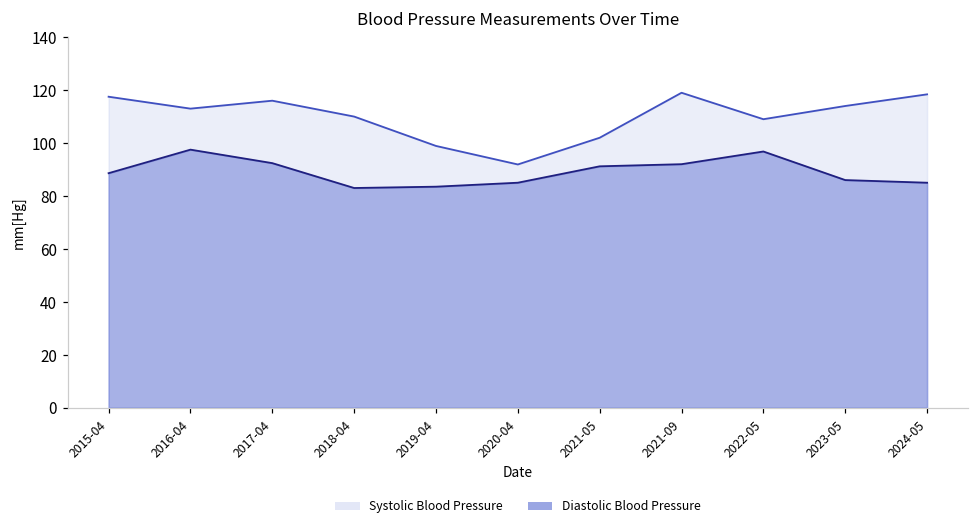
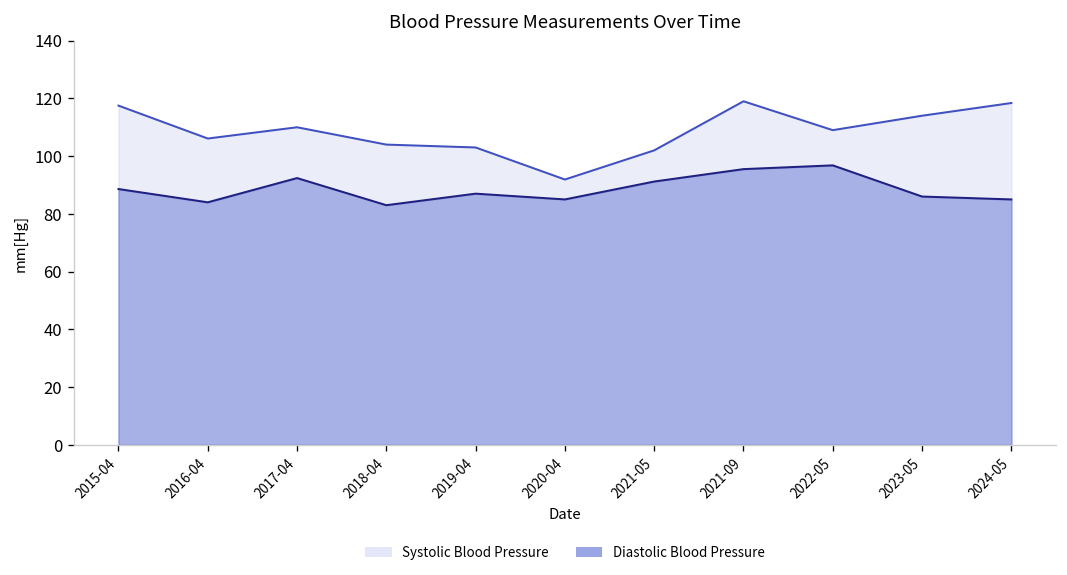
Systolic Blood Pressure, 2016-04: 113 -> 106
Diastolic Blood Pressure, 2016-04: 98 -> 84
Systolic Blood Pressure, 2017-04: 116 -> 110
Systolic Blood Pressure, 2018-04: 110 -> 104
Systolic Blood Pressure, 2019-04: 99 -> 103
Diastolic Blood Pressure, 2019-04: 84 -> 87
Diastolic Blood Pressure, 2021-09: 92 -> 96
